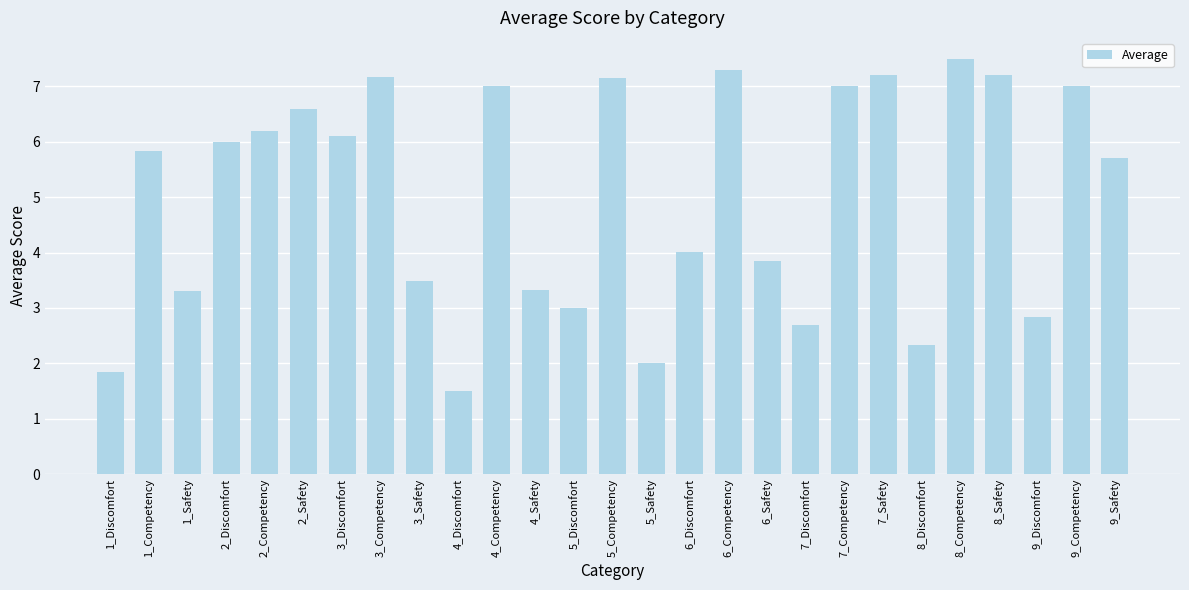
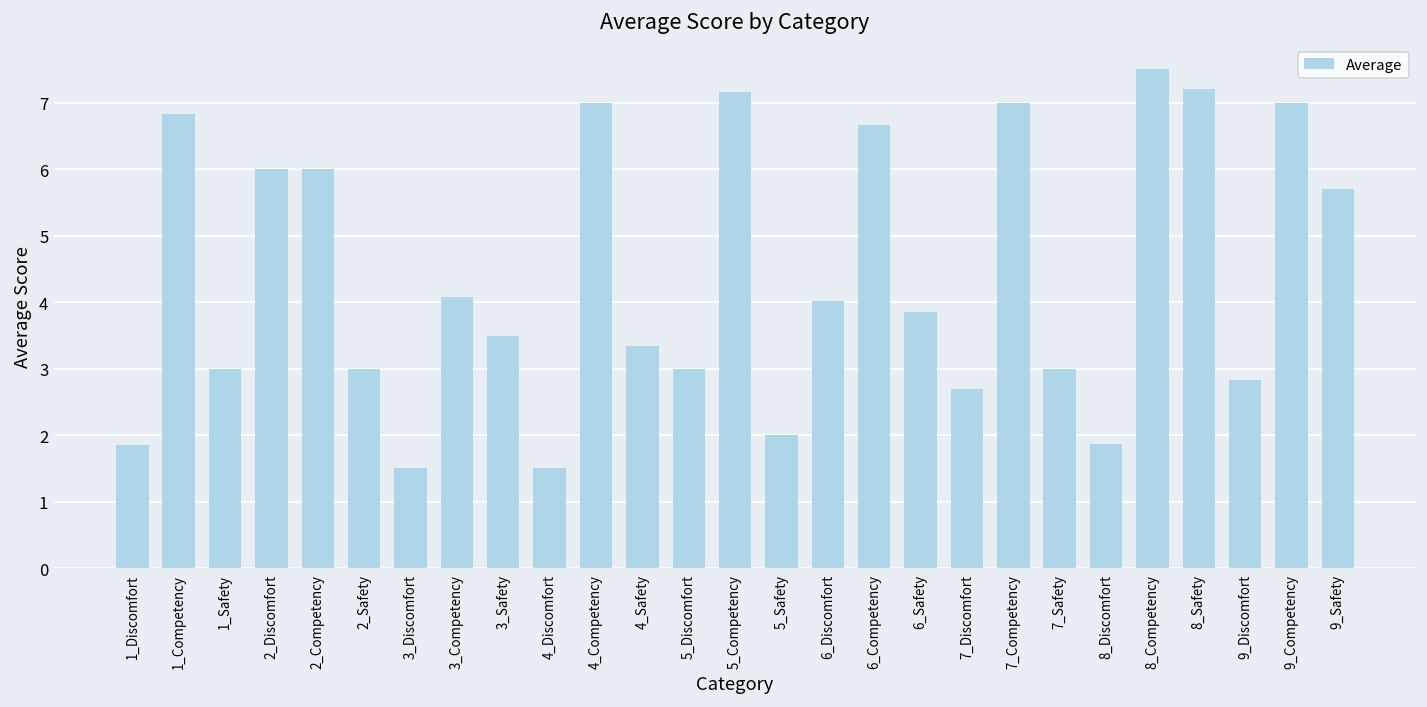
1_Competency: 5.8 -> 6.8
1_Safety: 3.3 -> 3.0
2_Competency: 6.2 -> 6.0
2_Safety: 6.6 -> 3.0
3_Discomfort: 6.1 -> 1.5
3_Competency: 7.2 -> 4.1
6_Competency: 7.3 -> 6.7
7_Safety: 7.2 -> 3.0
8_Discomfort: 2.3 -> 1.9
